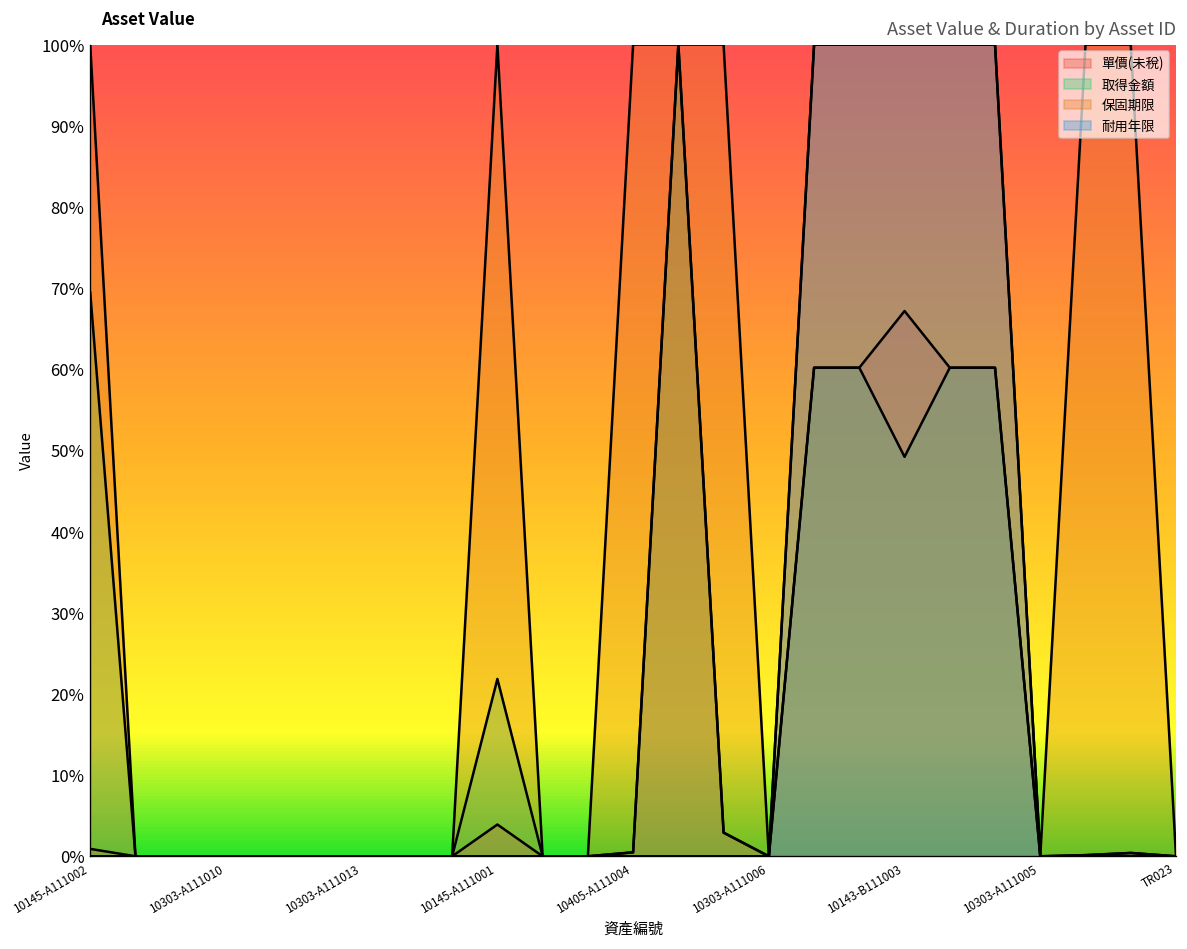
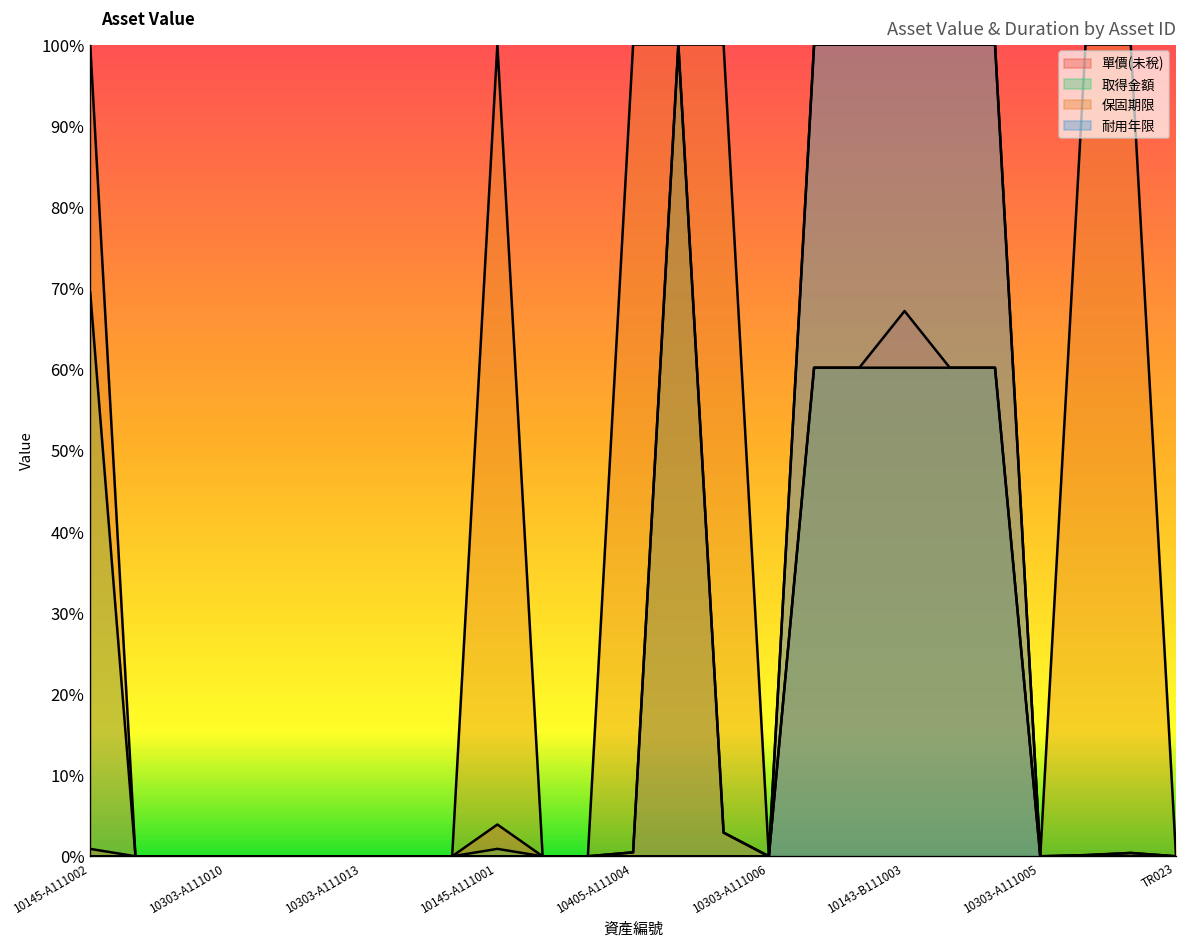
取得金額, 10145-A111001: 22% -> 1%
取得金額, 10143-B111003: 49% -> 60%
